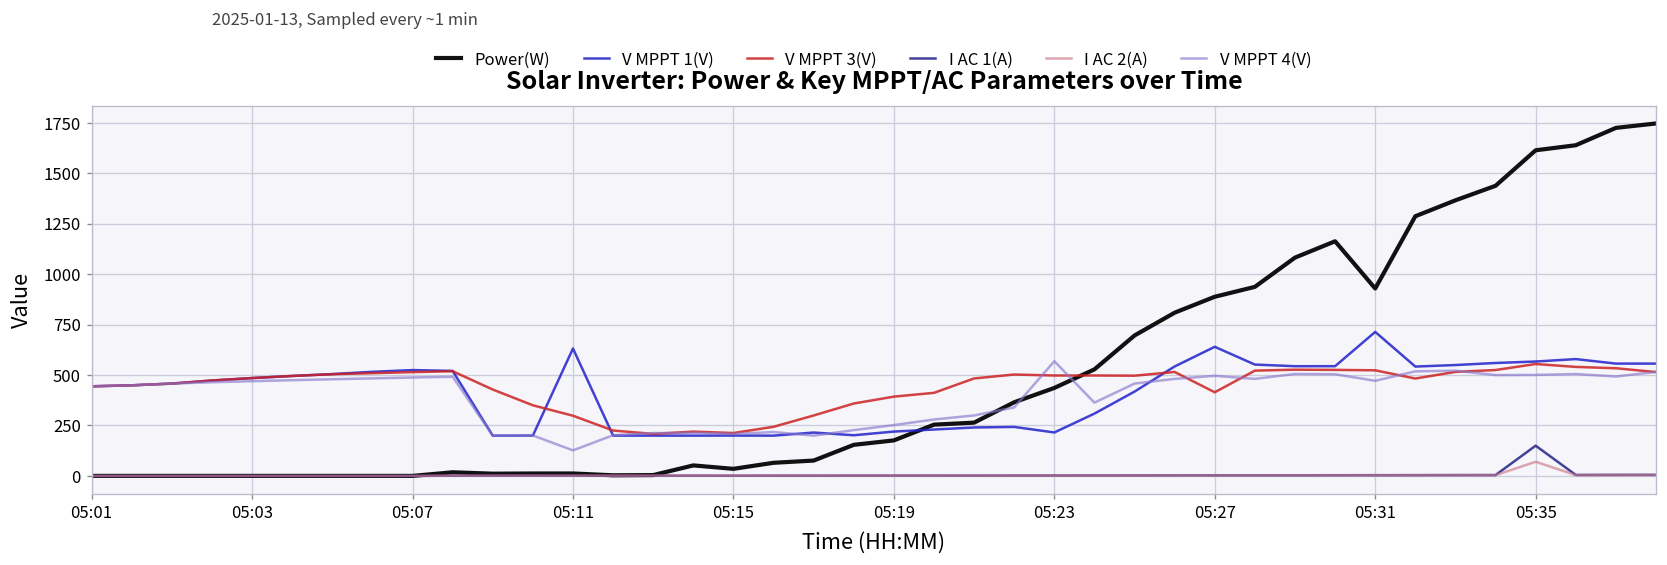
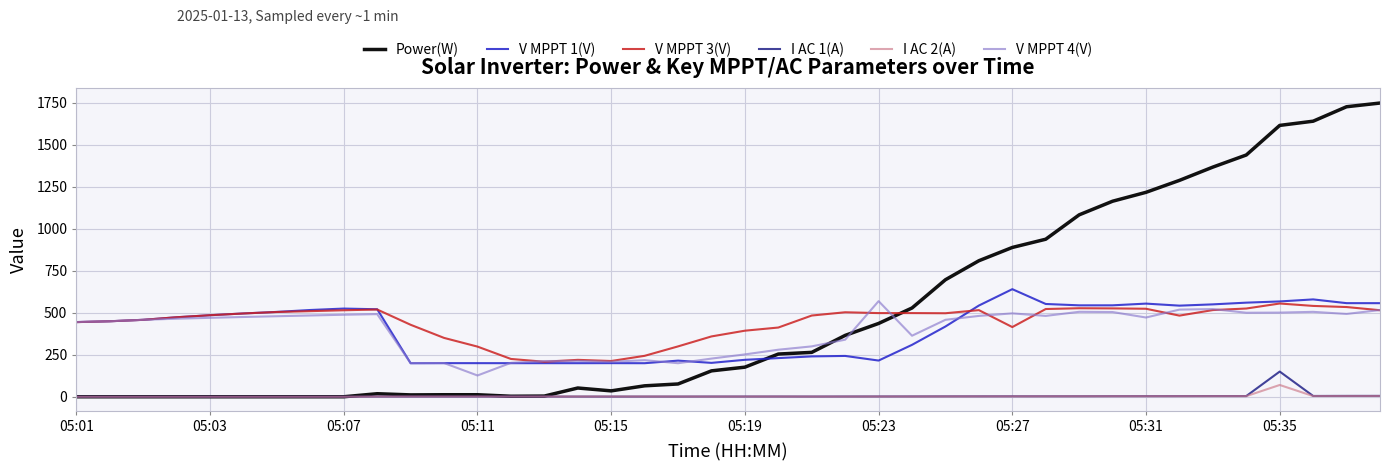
V MPPT 1(V), 05:11: 630 -> 200
Power(W), 05:31: 930 -> 1220
V MPPT 1(V), 05:31: 710 -> 550
